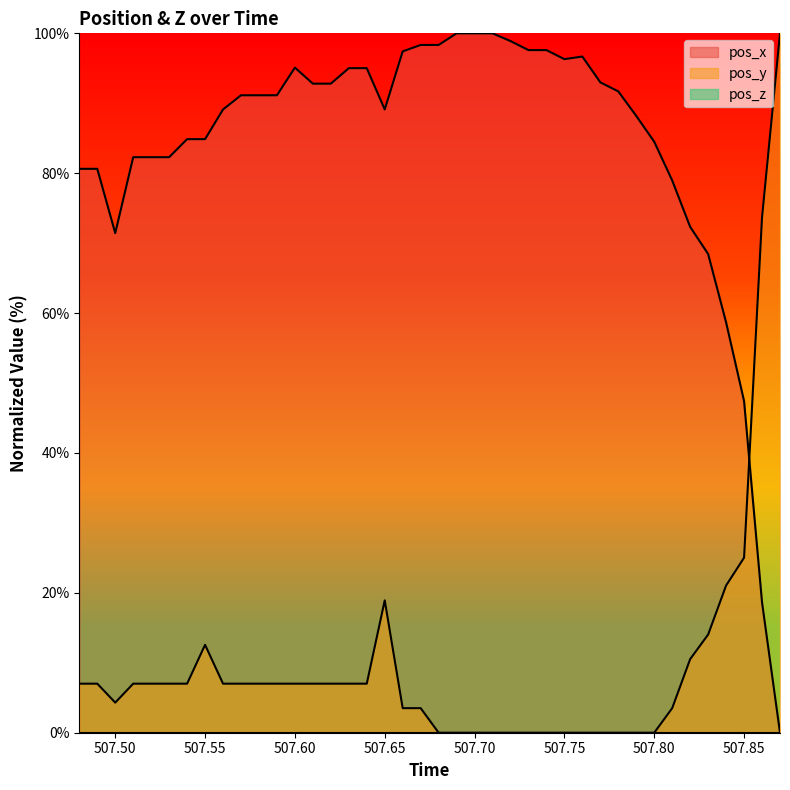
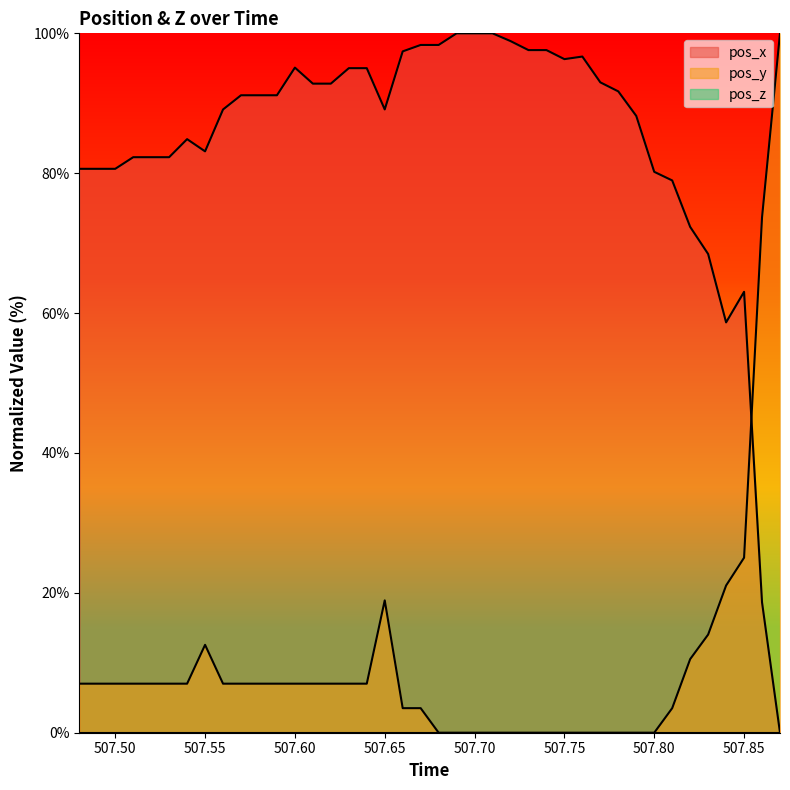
pos_x, 507.50: 71% -> 81%
pos_y, 507.50: 4% -> 7%
pos_x, 507.55: 85% -> 83%
pos_x, 507.80: 85% -> 80%
pos_x, 507.85: 47% -> 63%
